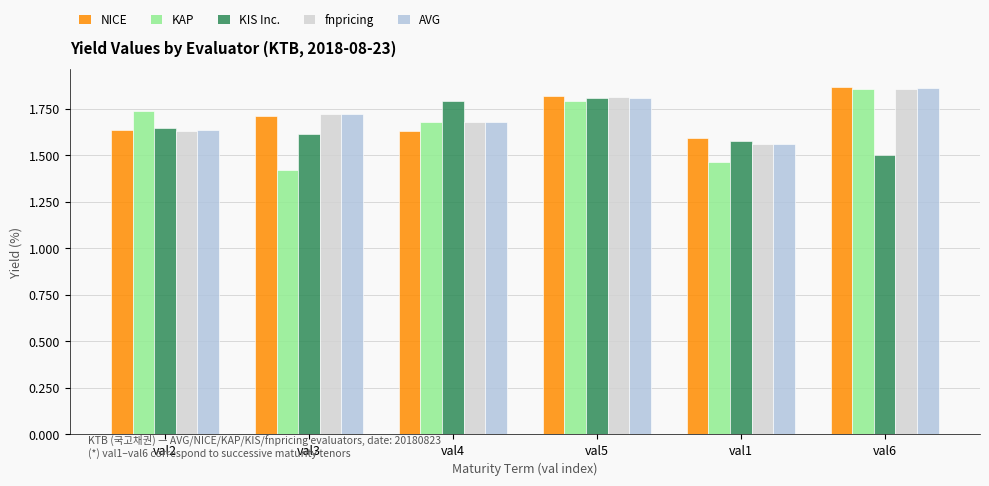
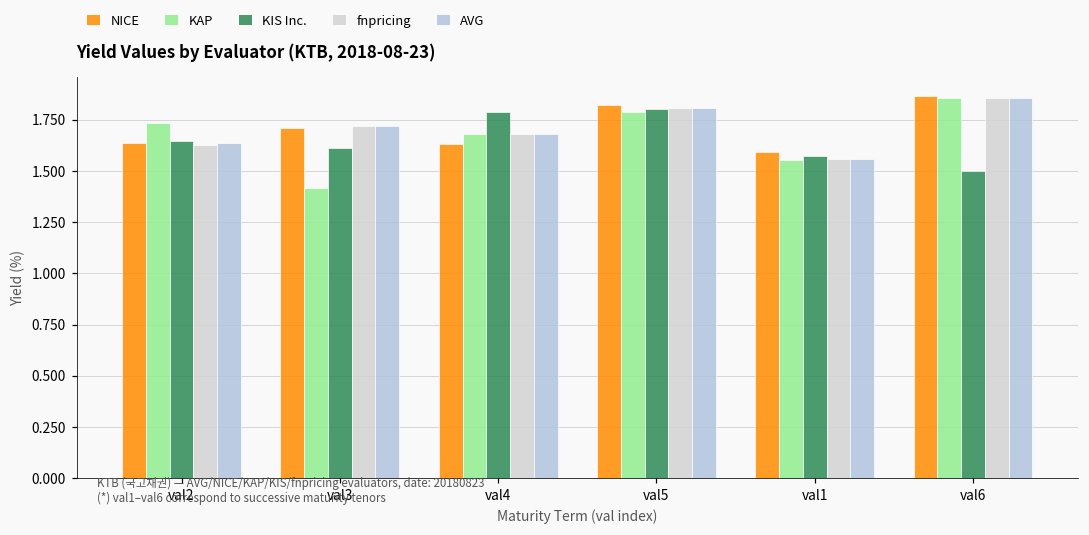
KAP, val1: 1.47 -> 1.56
